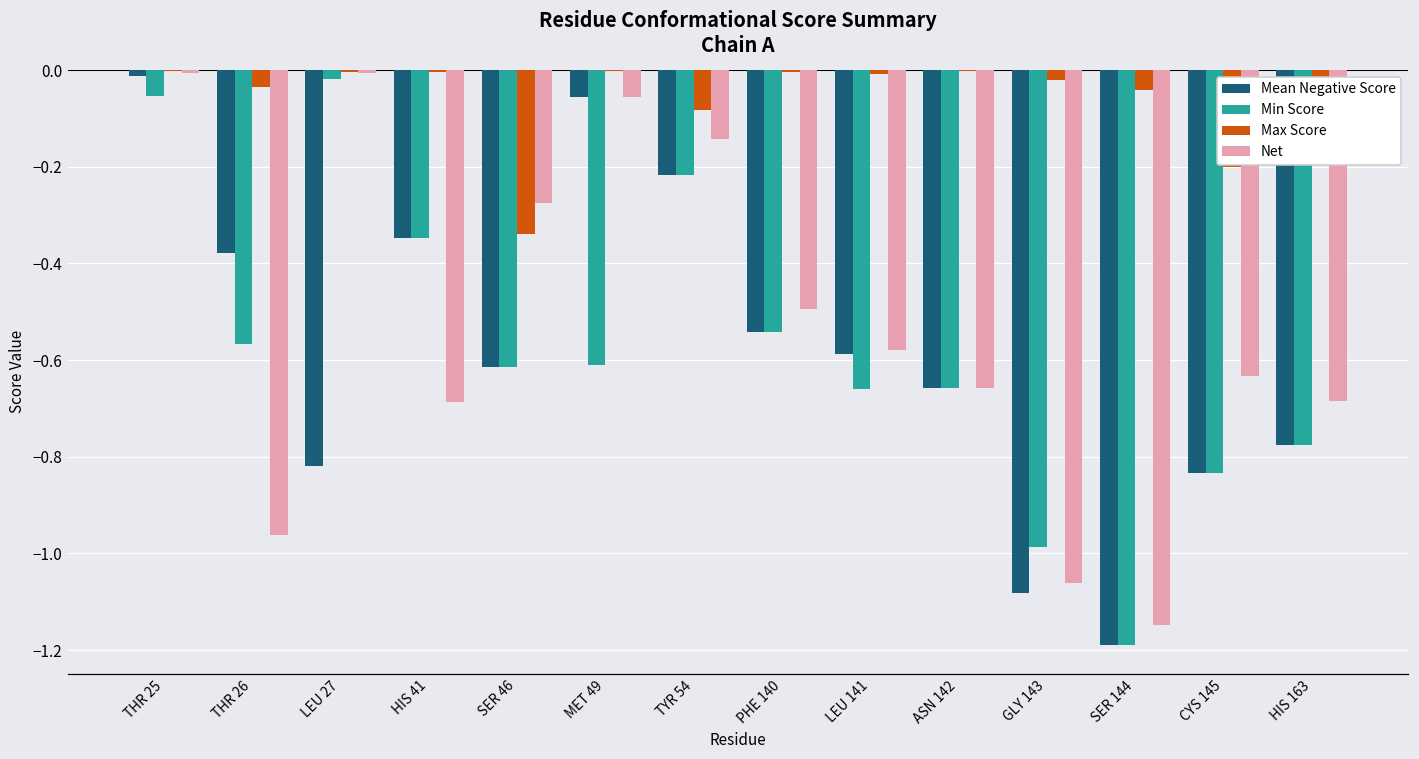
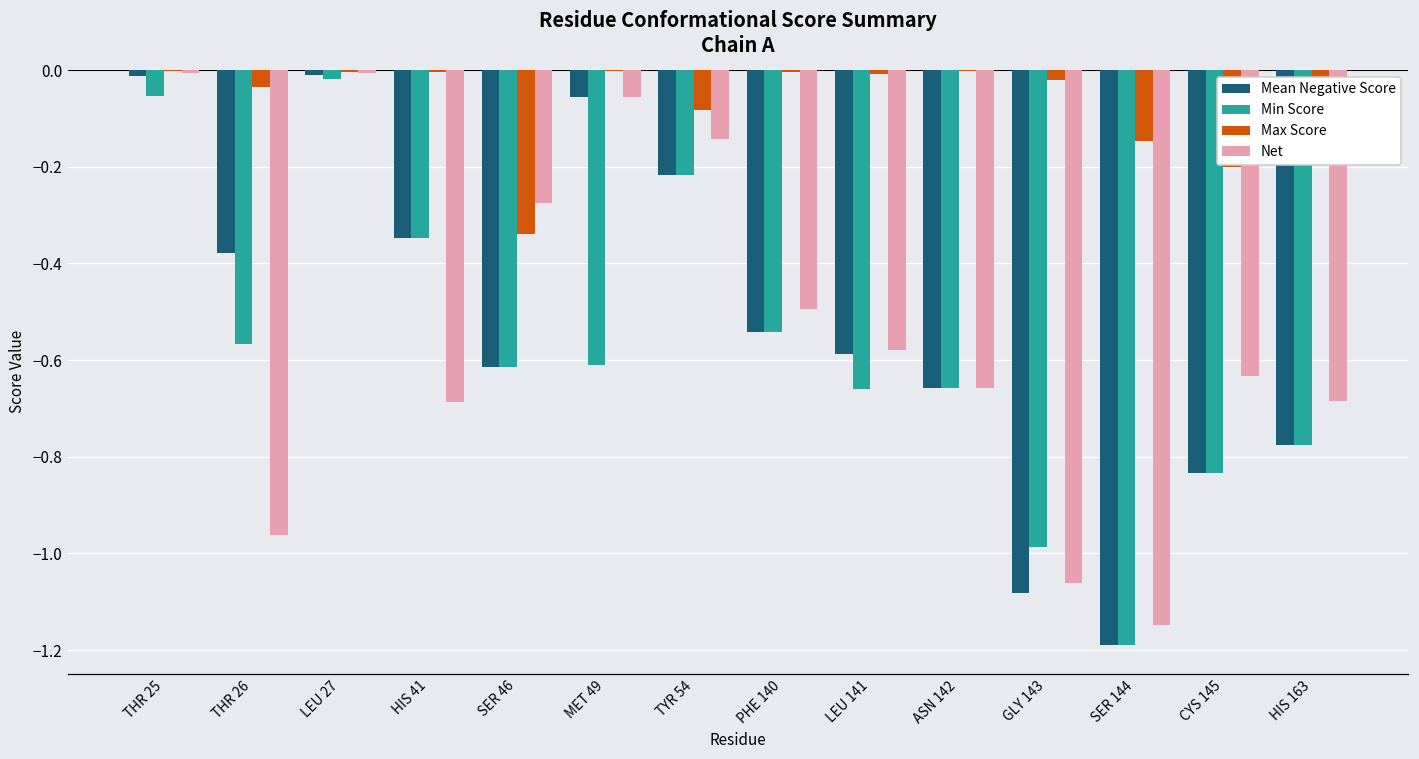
Mean Negative Score, LEU 27: -0.82 -> -0.01
Max Score, SER 144: -0.04 -> -0.15
